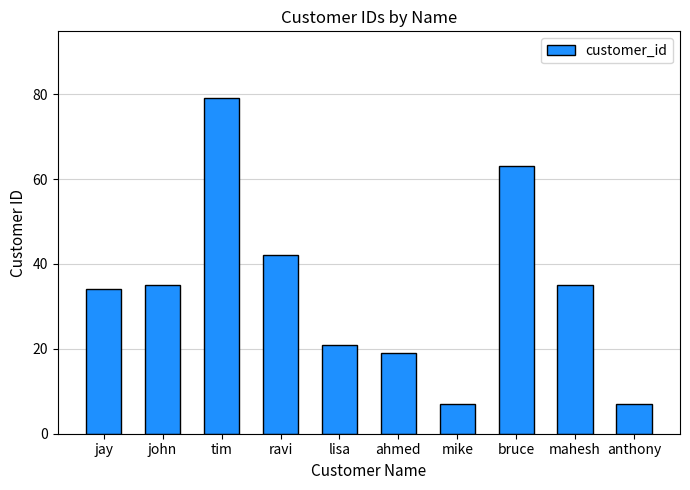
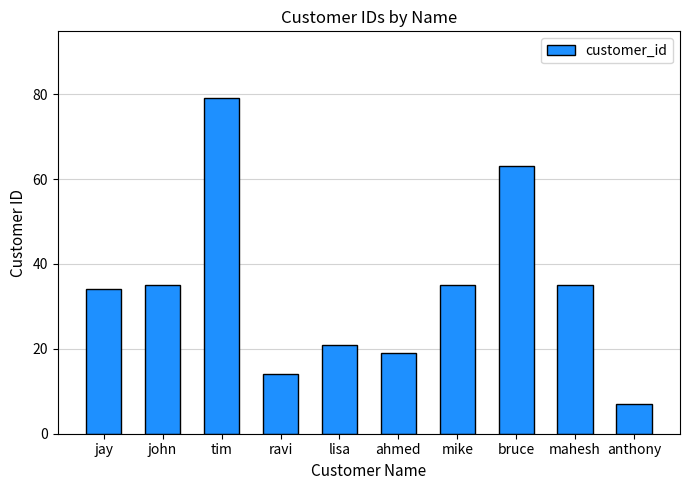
ravi: 42 -> 14
mike: 7 -> 35
